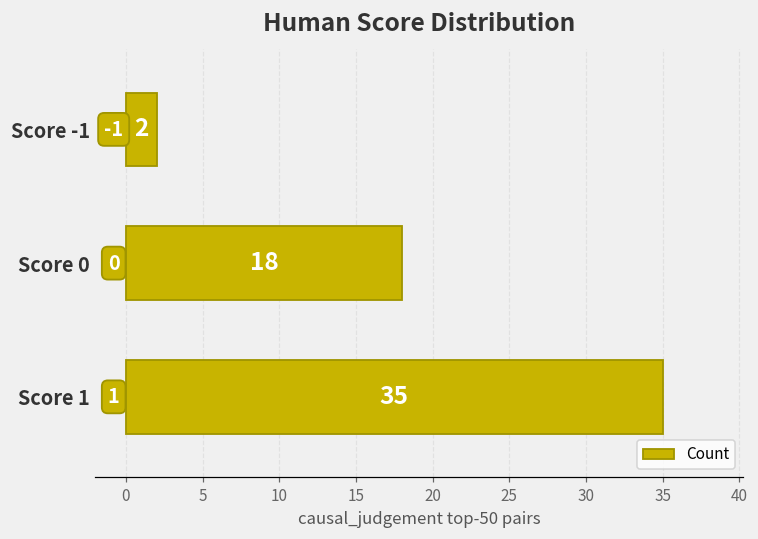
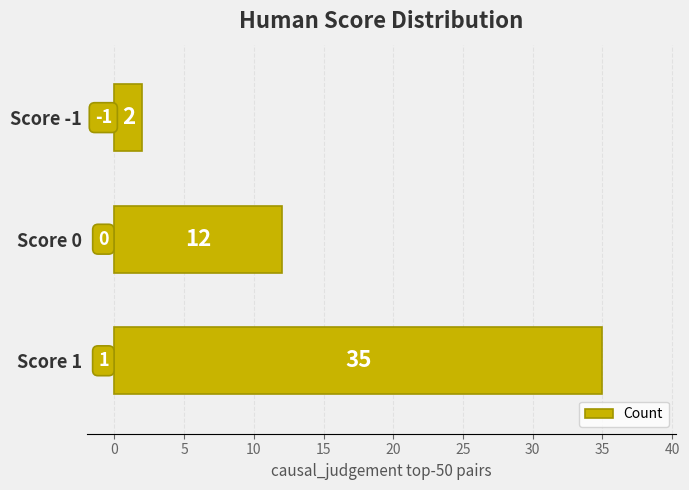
Score 0: 18 -> 12
